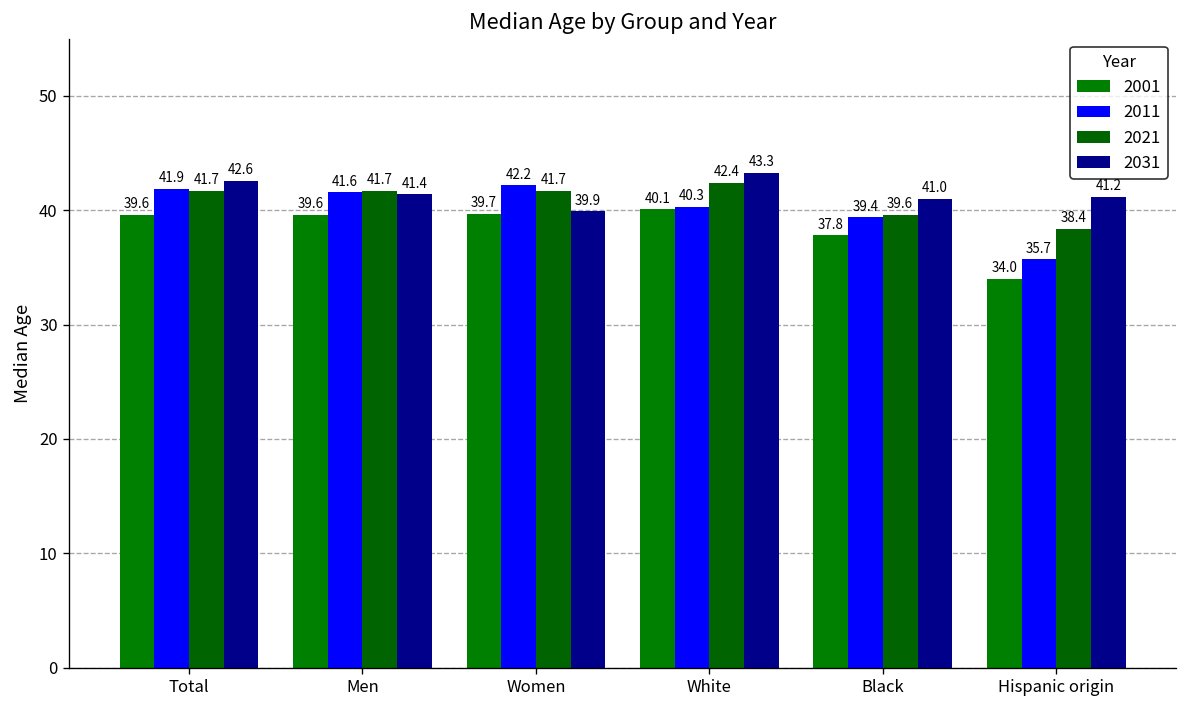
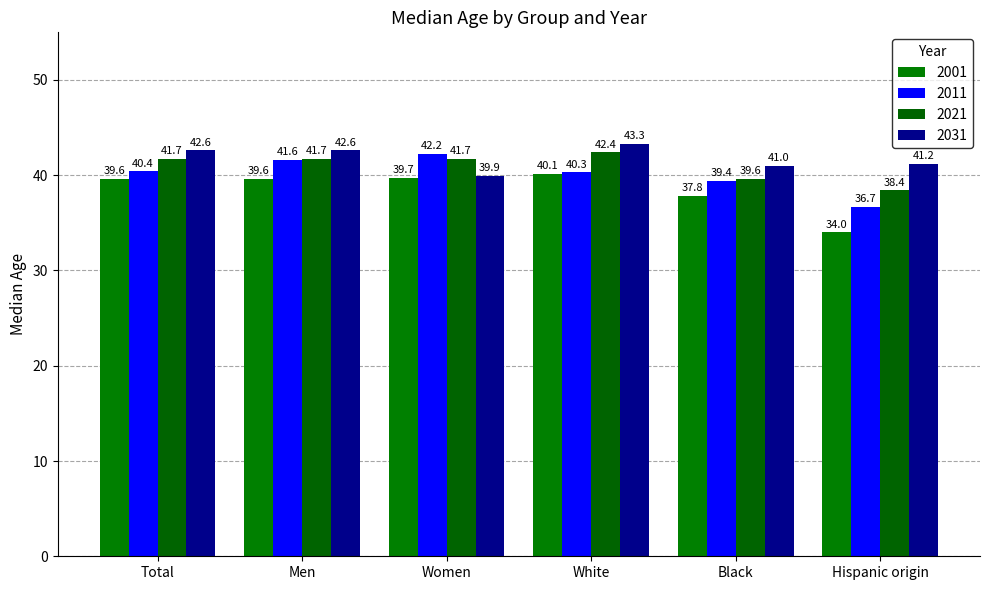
2011, Total: 41.9 -> 40.4
2031, Men: 41.4 -> 42.6
2011, Hispanic origin: 35.7 -> 36.7
